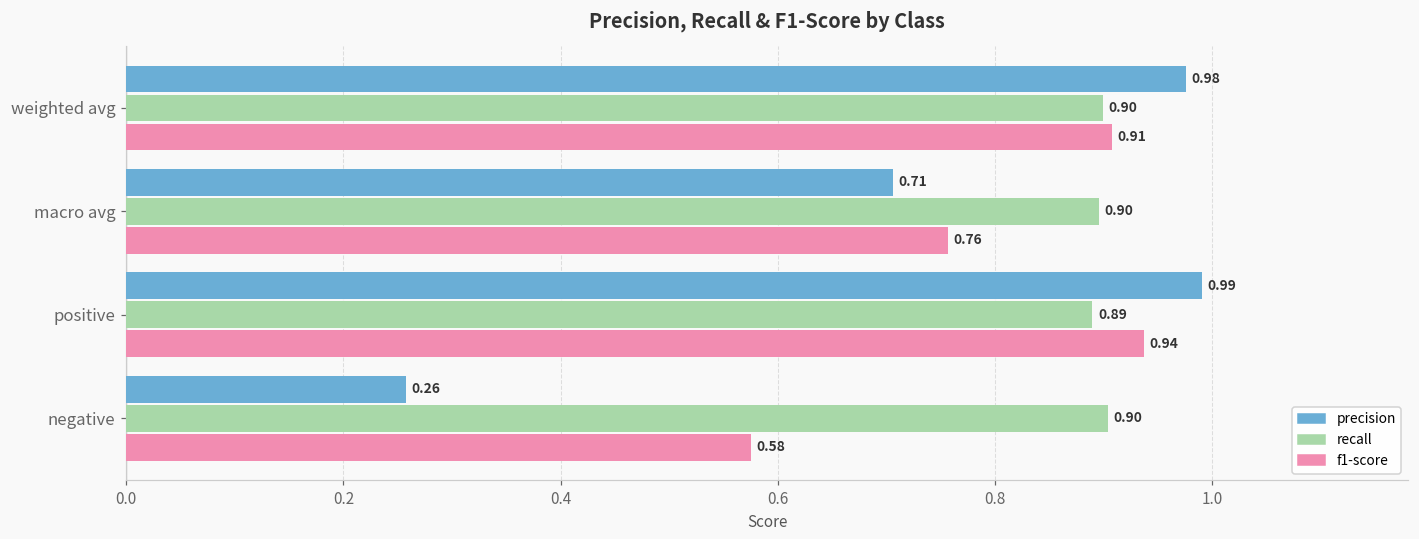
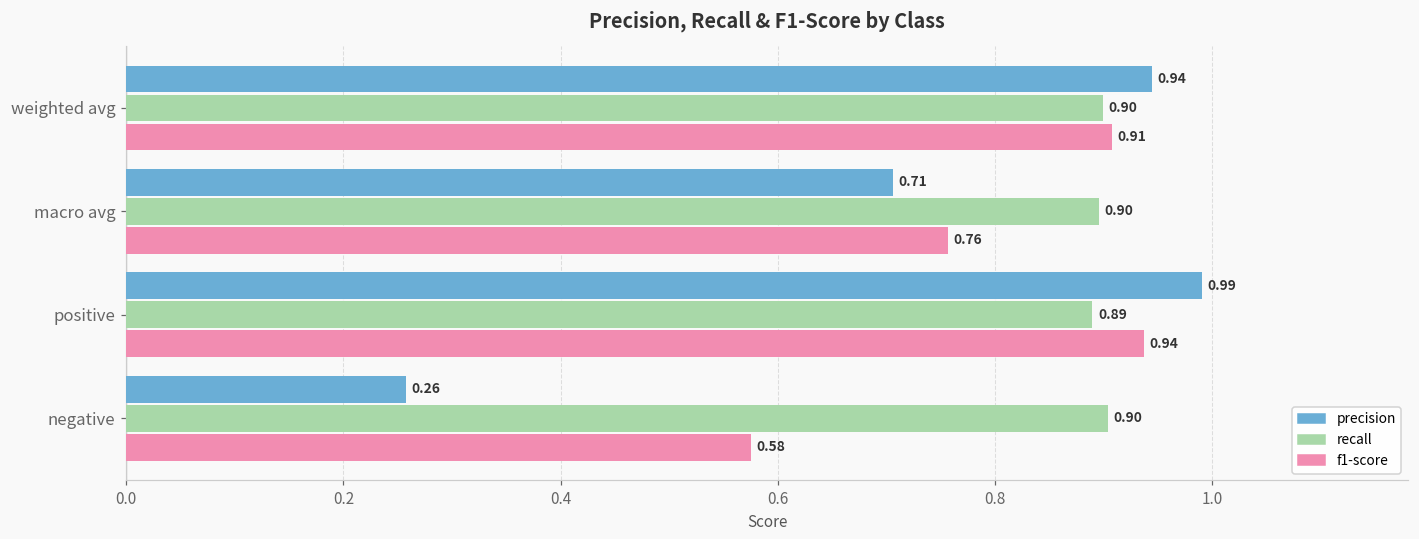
precision, weighted avg: 0.98 -> 0.94
